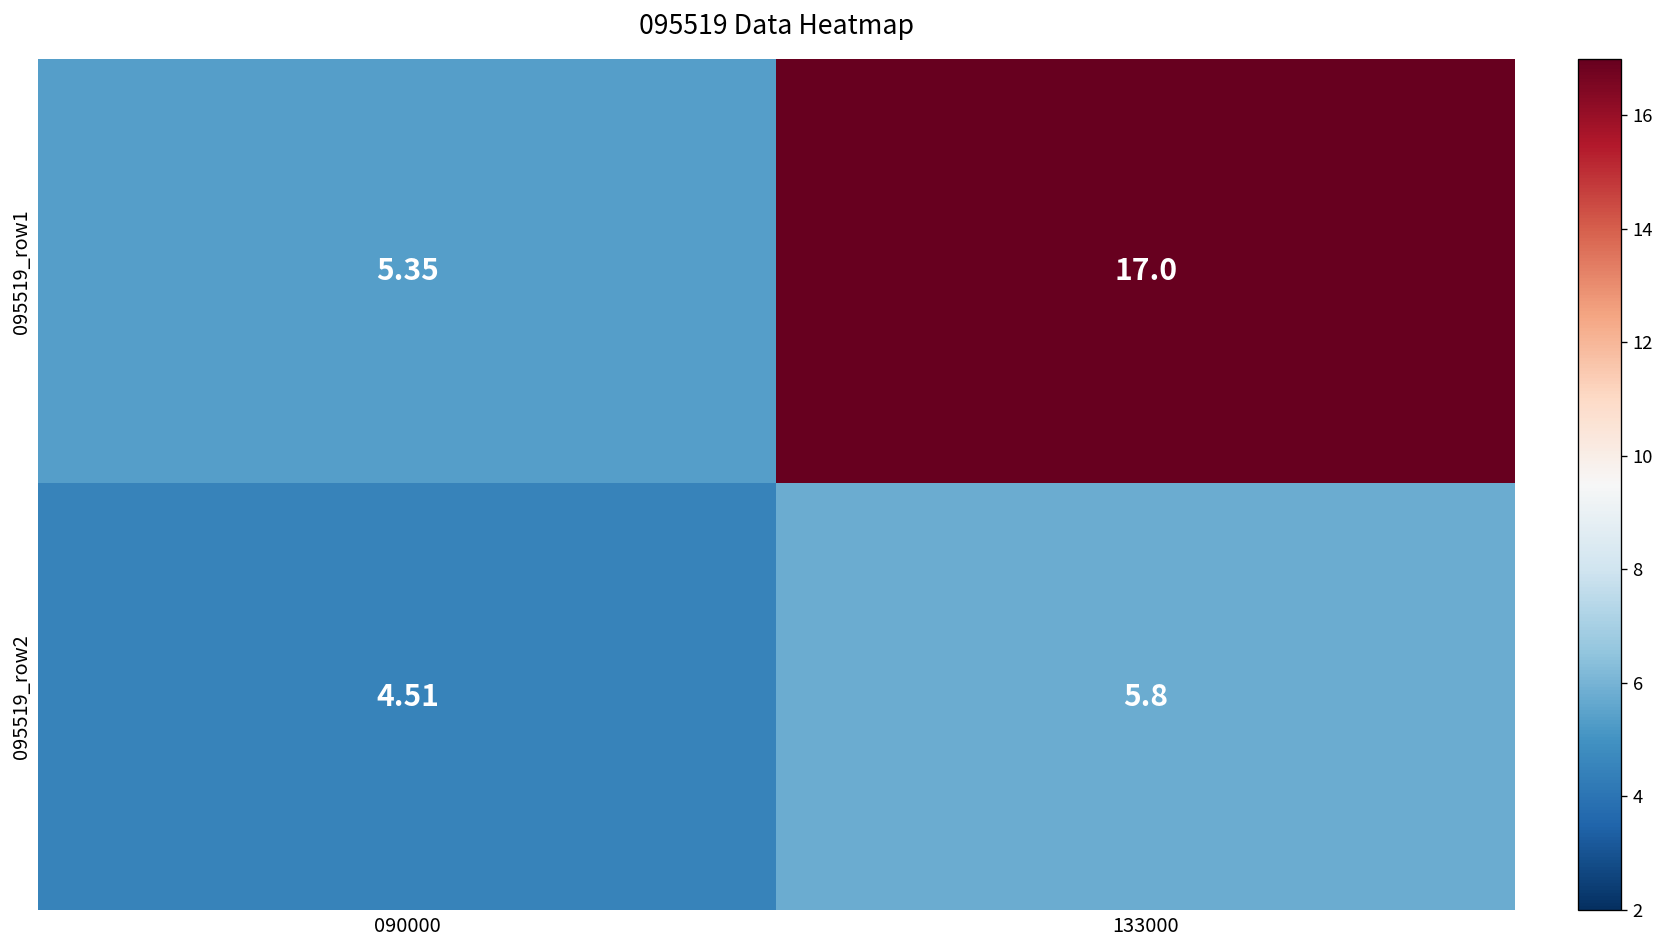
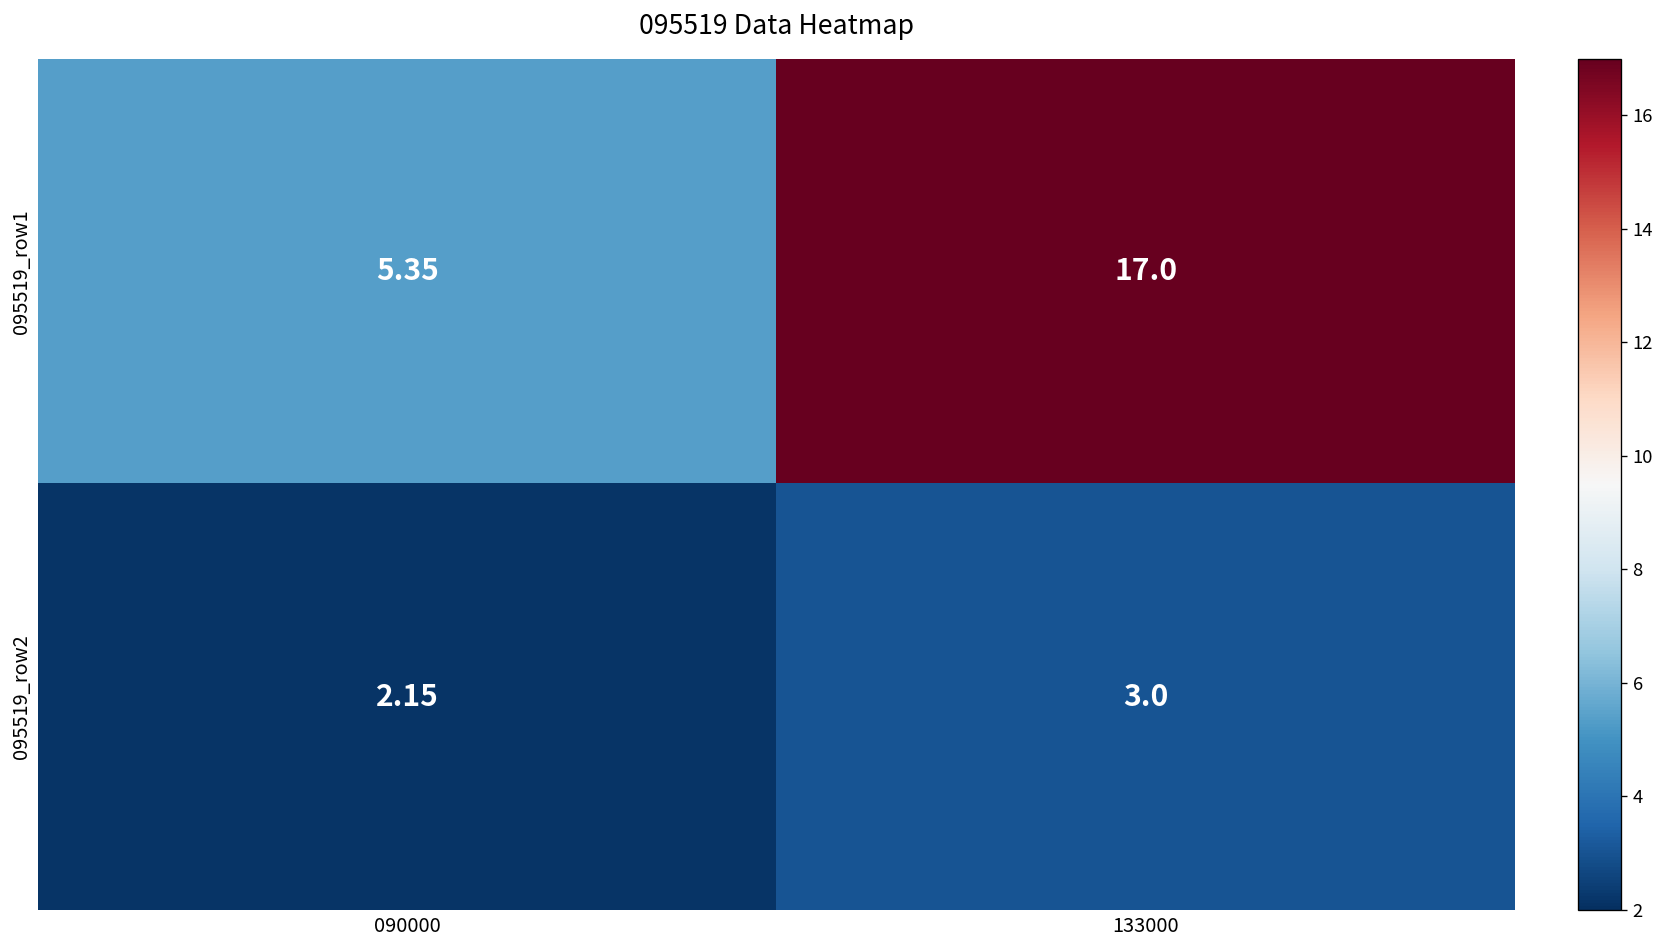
095519_row2, 090000: 4.51 -> 2.15
095519_row2, 133000: 5.8 -> 3.0
